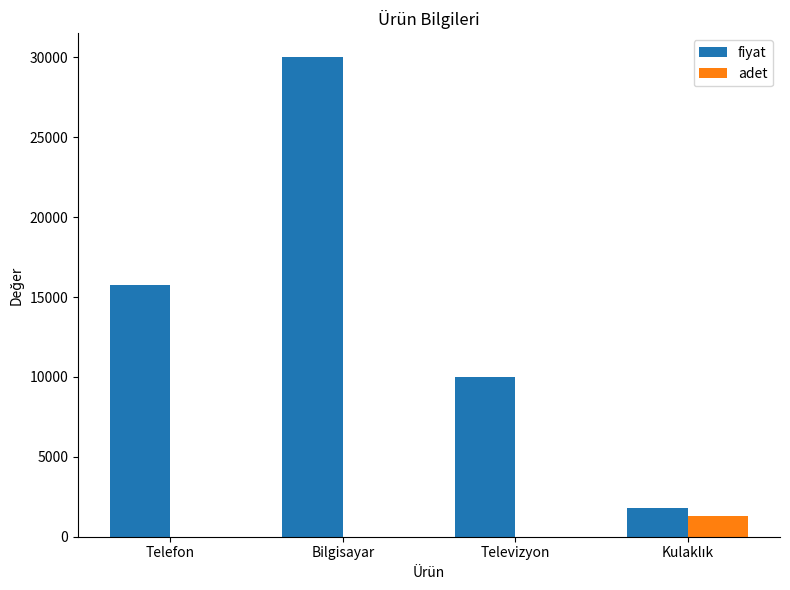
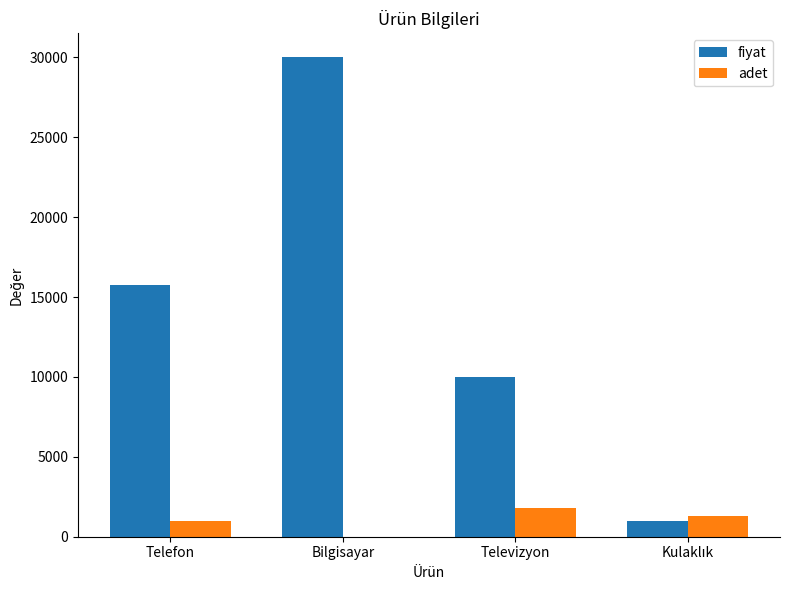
adet, Telefon: 0 -> 1000
adet, Televizyon: 0 -> 1800
fiyat, Kulaklık: 1800 -> 1000
